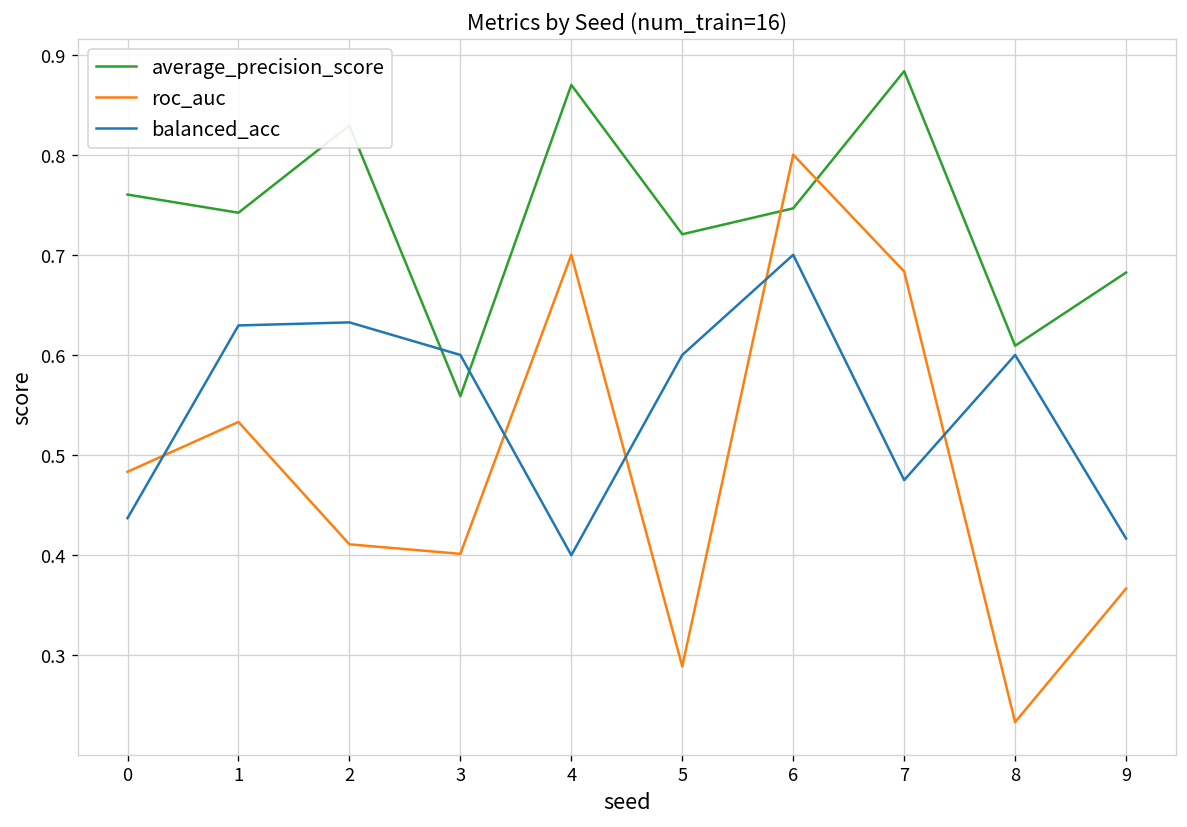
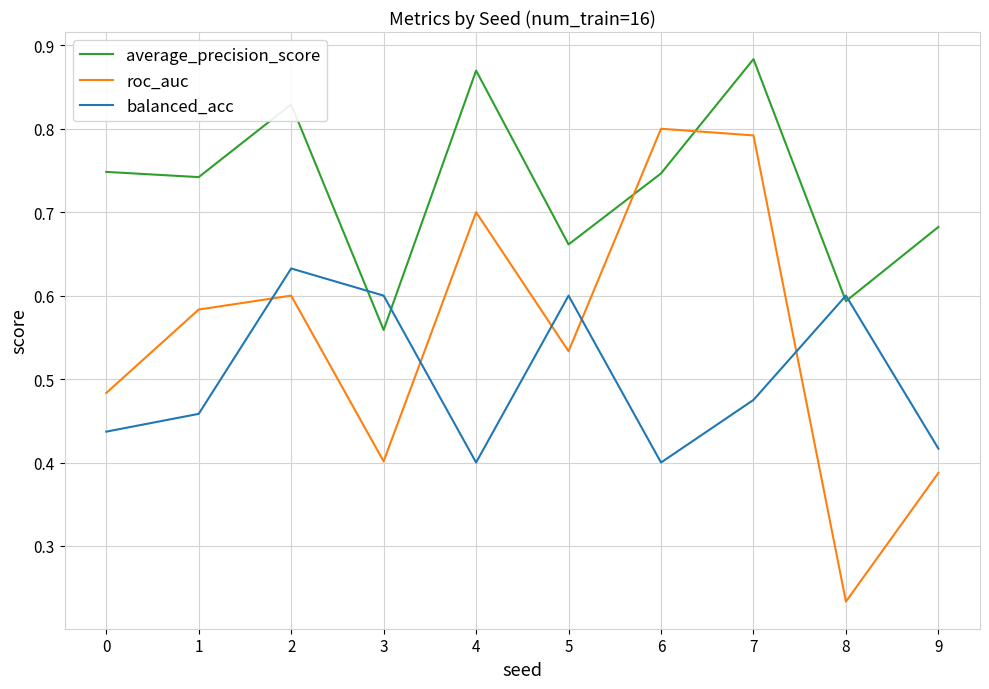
average_precision_score, 0: 0.76 -> 0.75
roc_auc, 1: 0.53 -> 0.58
balanced_acc, 1: 0.63 -> 0.46
roc_auc, 2: 0.41 -> 0.60
average_precision_score, 5: 0.72 -> 0.66
roc_auc, 5: 0.29 -> 0.53
balanced_acc, 6: 0.7 -> 0.4
roc_auc, 7: 0.68 -> 0.79
average_precision_score, 8: 0.61 -> 0.59
roc_auc, 9: 0.37 -> 0.39
